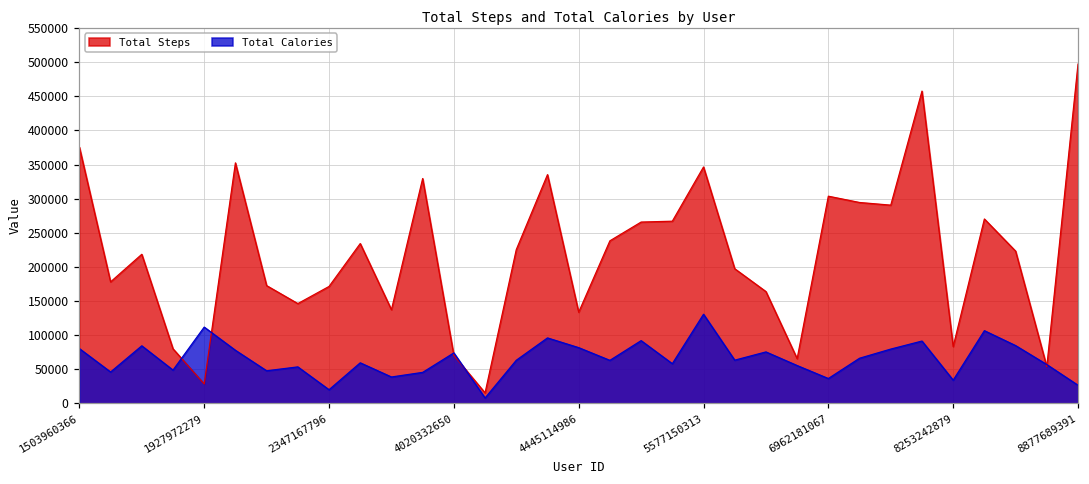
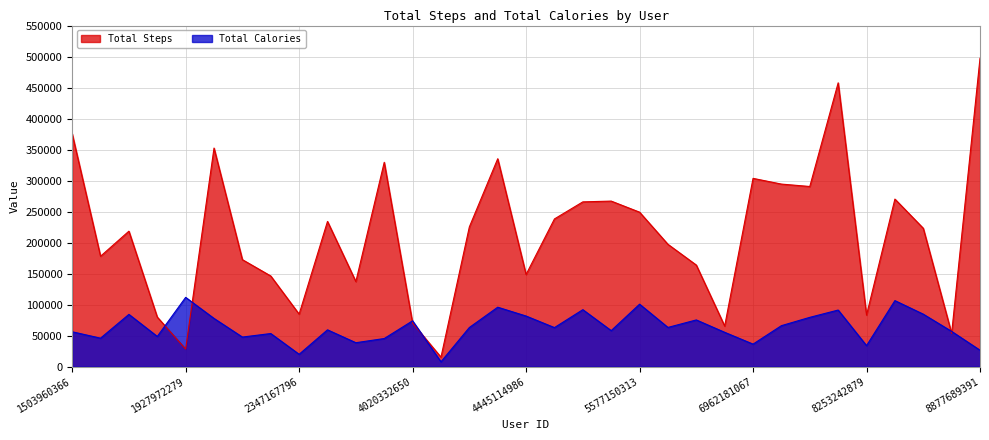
Total Calories, 1503960366: 80000 -> 60000
Total Steps, 2347167796: 170000 -> 80000
Total Steps, 4445114986: 130000 -> 150000
Total Steps, 5577150313: 350000 -> 250000
Total Calories, 5577150313: 130000 -> 100000
